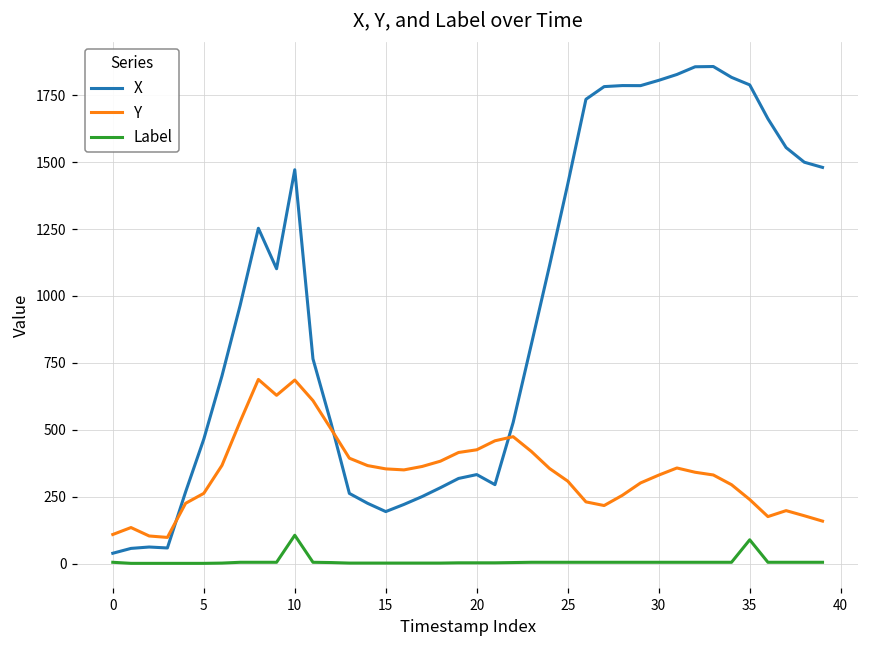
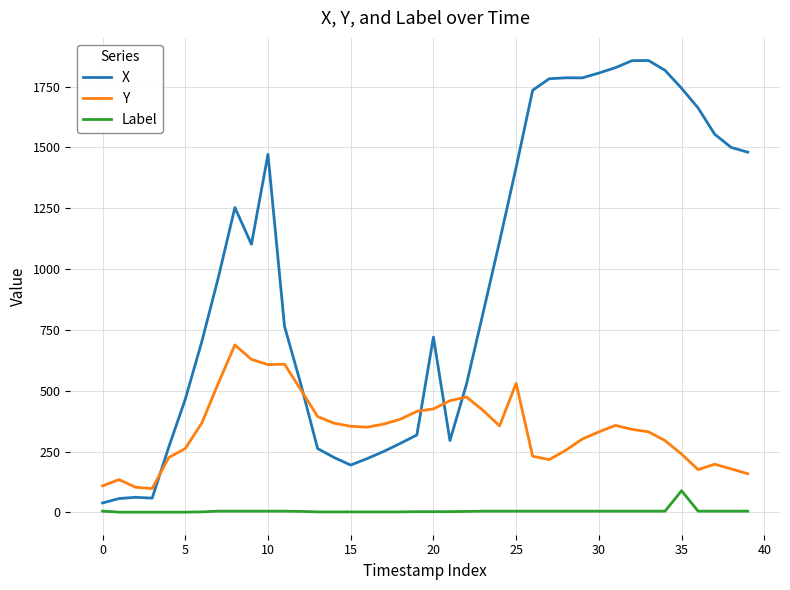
Y, 10: 690 -> 610
Label, 10: 110 -> 10
X, 20: 330 -> 720
Y, 25: 310 -> 530
X, 35: 1790 -> 1740
